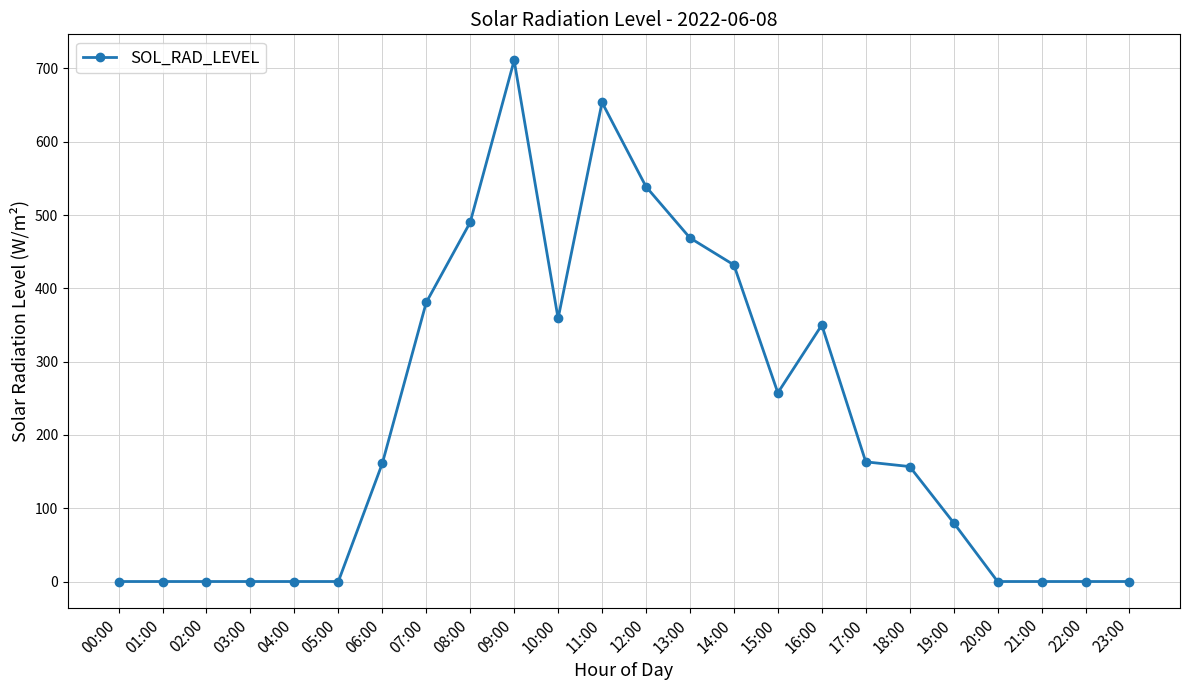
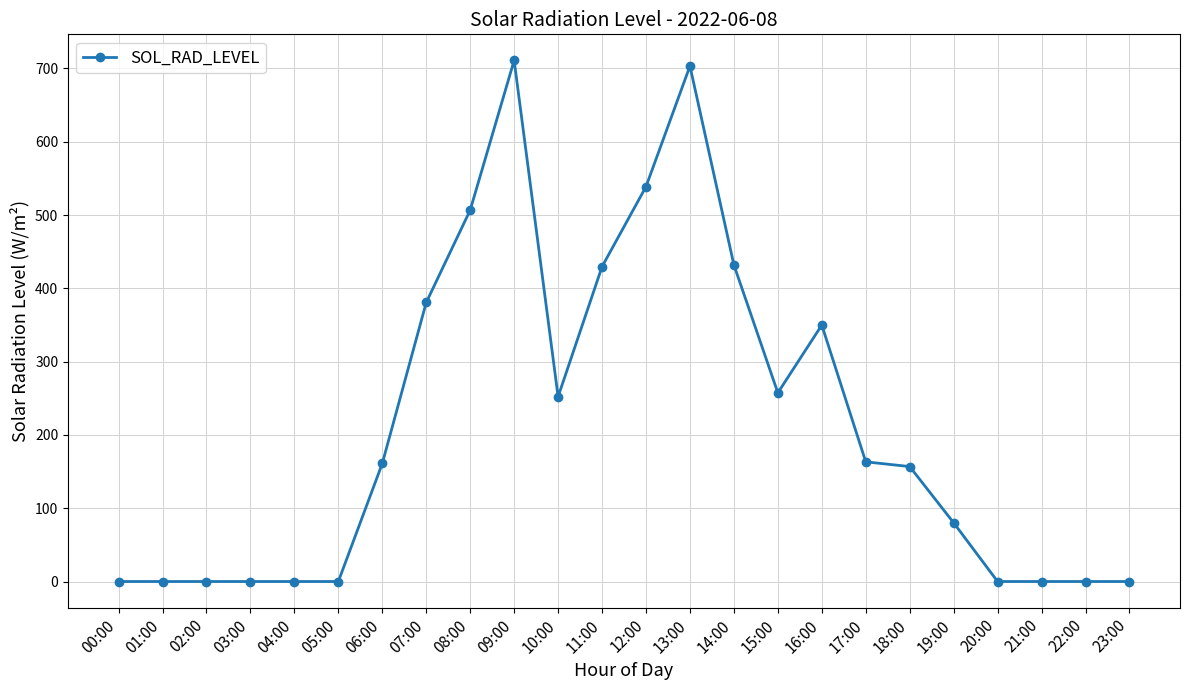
08:00: 490 -> 510
10:00: 360 -> 250
11:00: 650 -> 430
13:00: 470 -> 700
